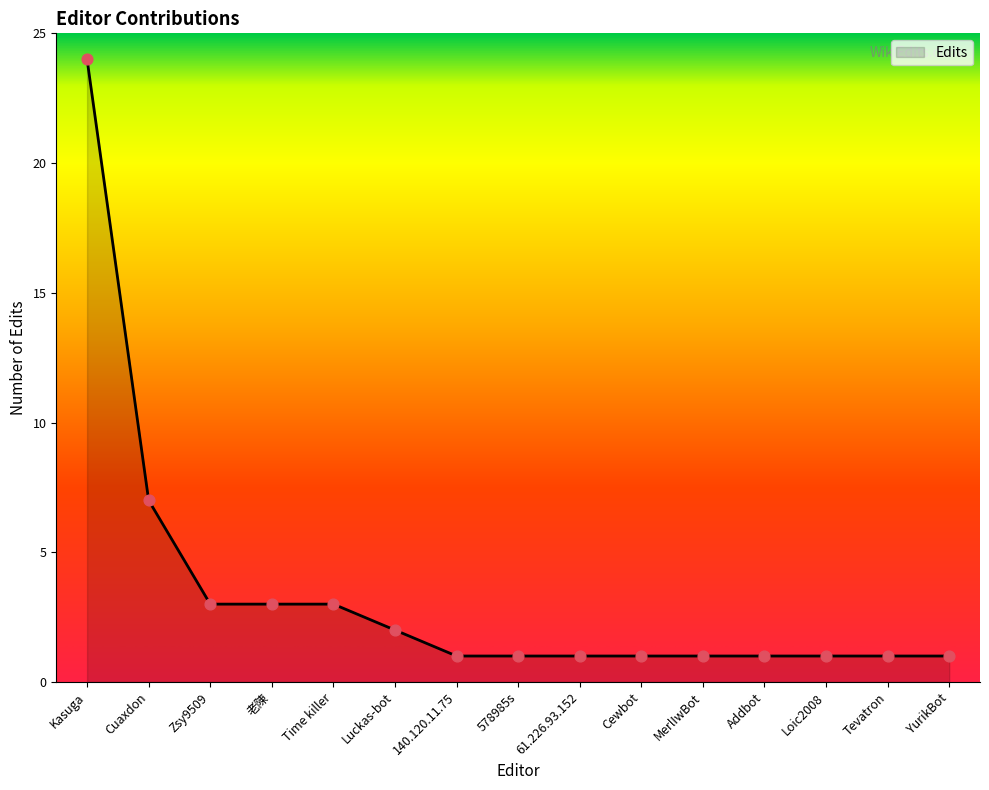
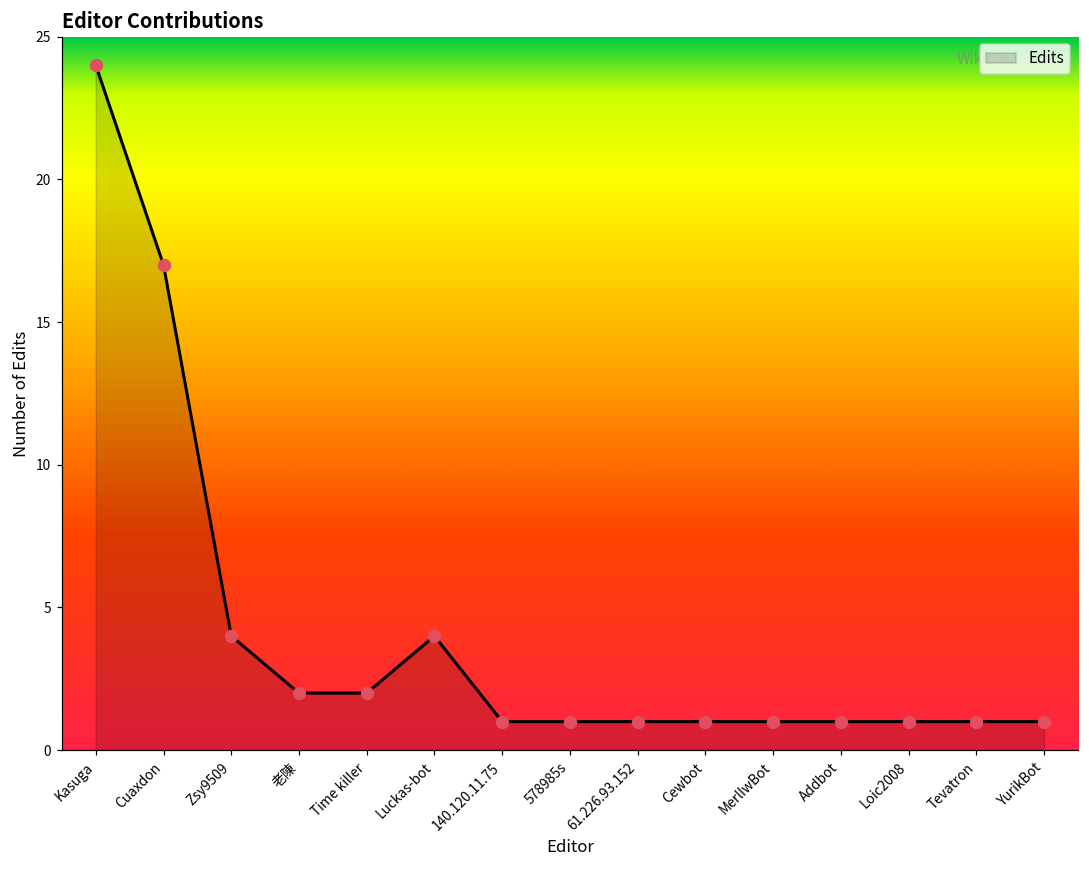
Cuaxdon: 7 -> 17
Zsy9509: 3 -> 4
老陳: 3 -> 2
Time killer: 3 -> 2
Luckas-bot: 2 -> 4
